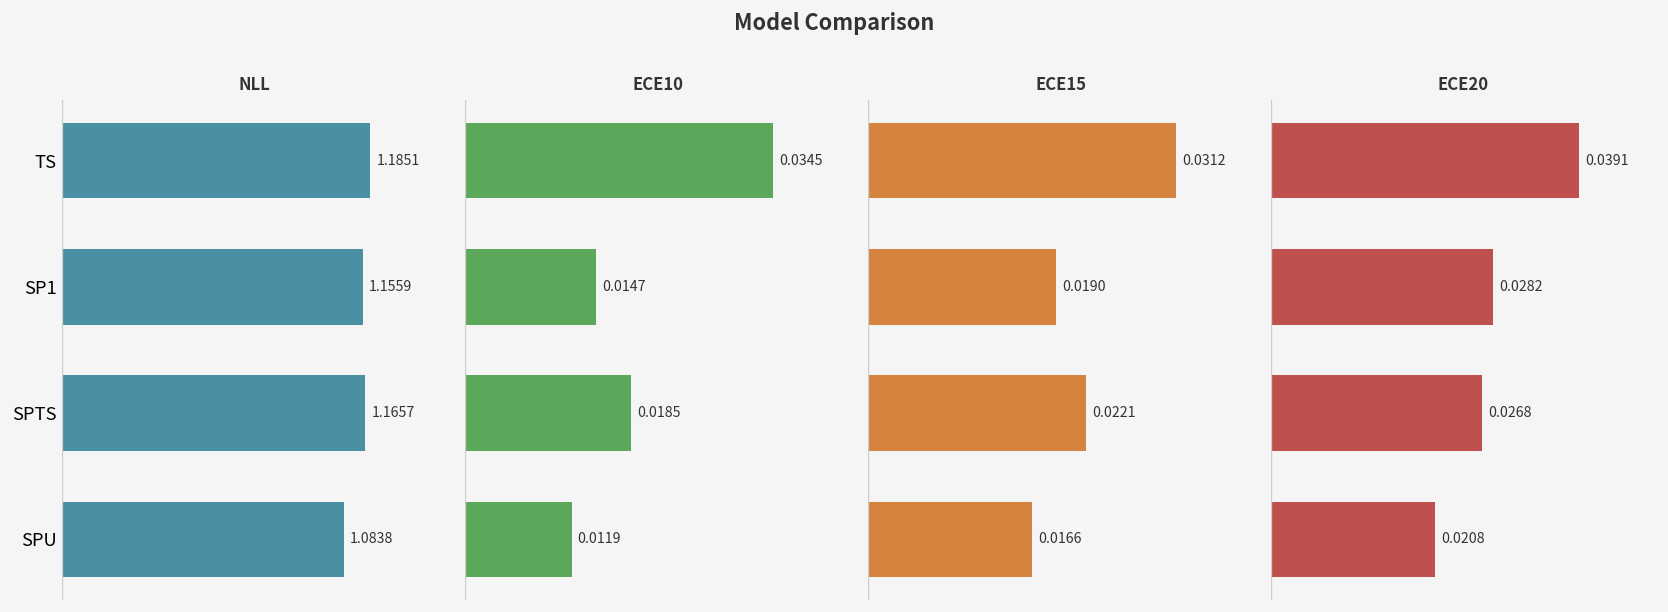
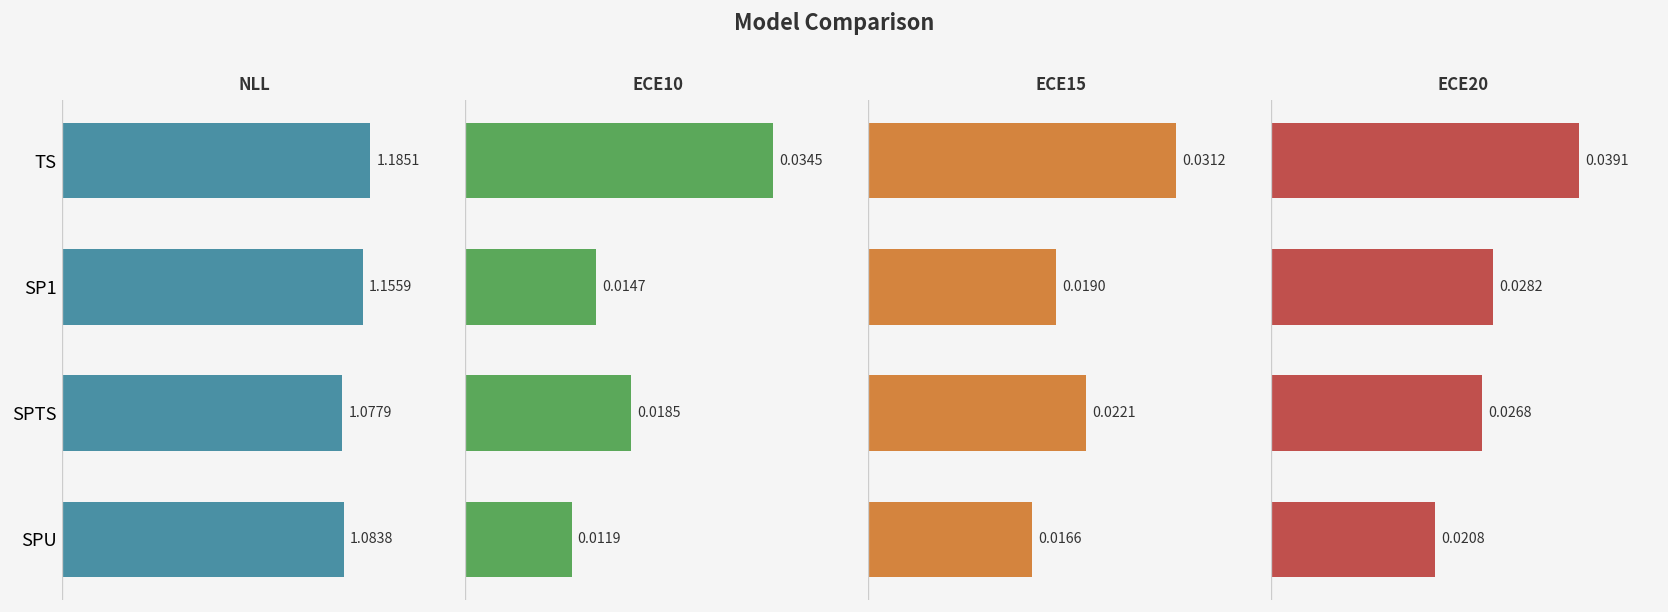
NLL, SPTS: 1.1657 -> 1.0779
